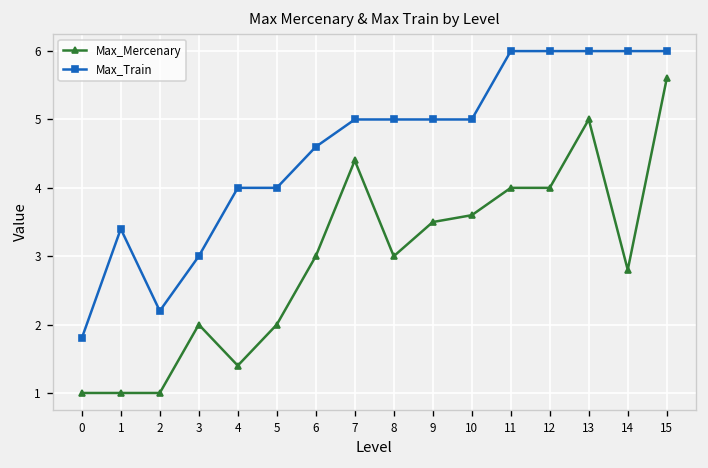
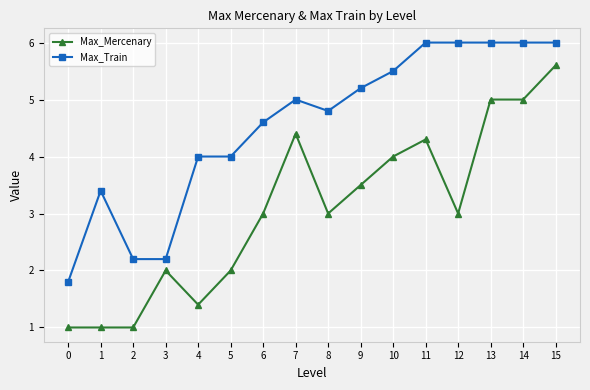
Max_Train, 3: 3.0 -> 2.2
Max_Train, 8: 5.0 -> 4.8
Max_Train, 9: 5.0 -> 5.2
Max_Mercenary, 10: 3.6 -> 4.0
Max_Train, 10: 5.0 -> 5.5
Max_Mercenary, 11: 4.0 -> 4.3
Max_Mercenary, 12: 4 -> 3
Max_Mercenary, 14: 2.8 -> 5.0
